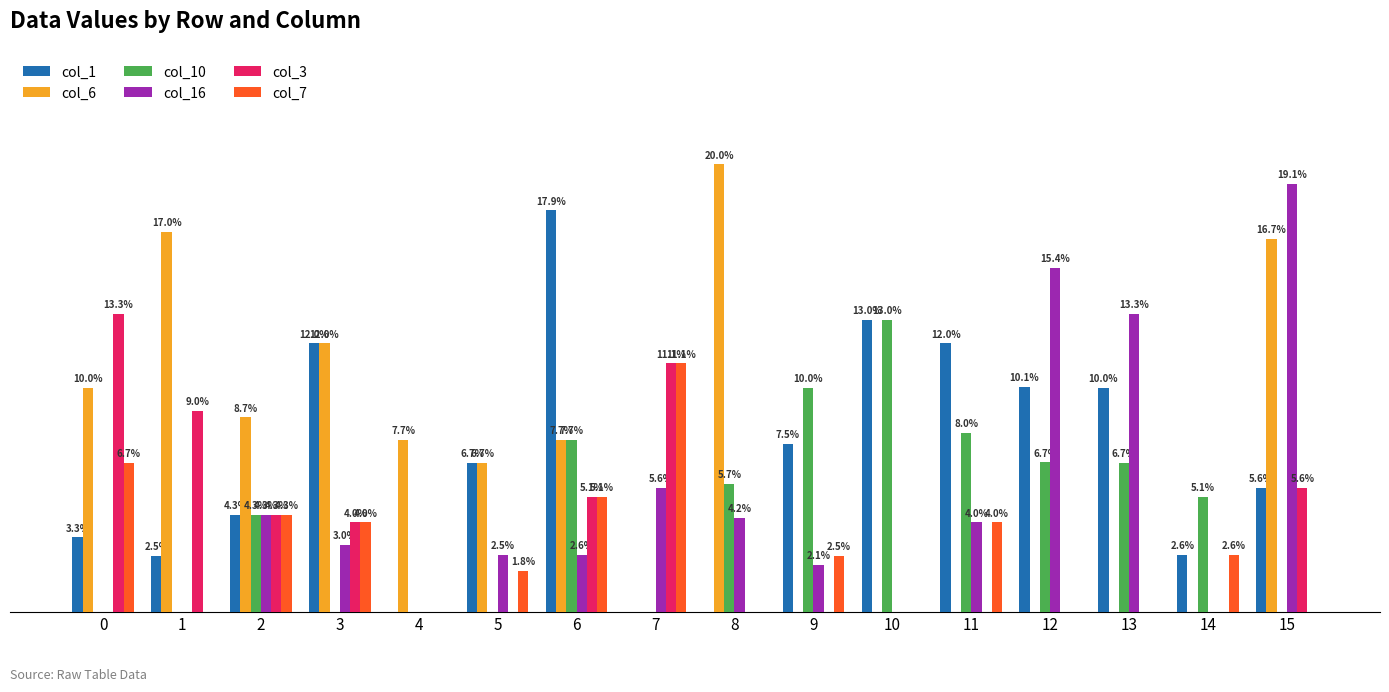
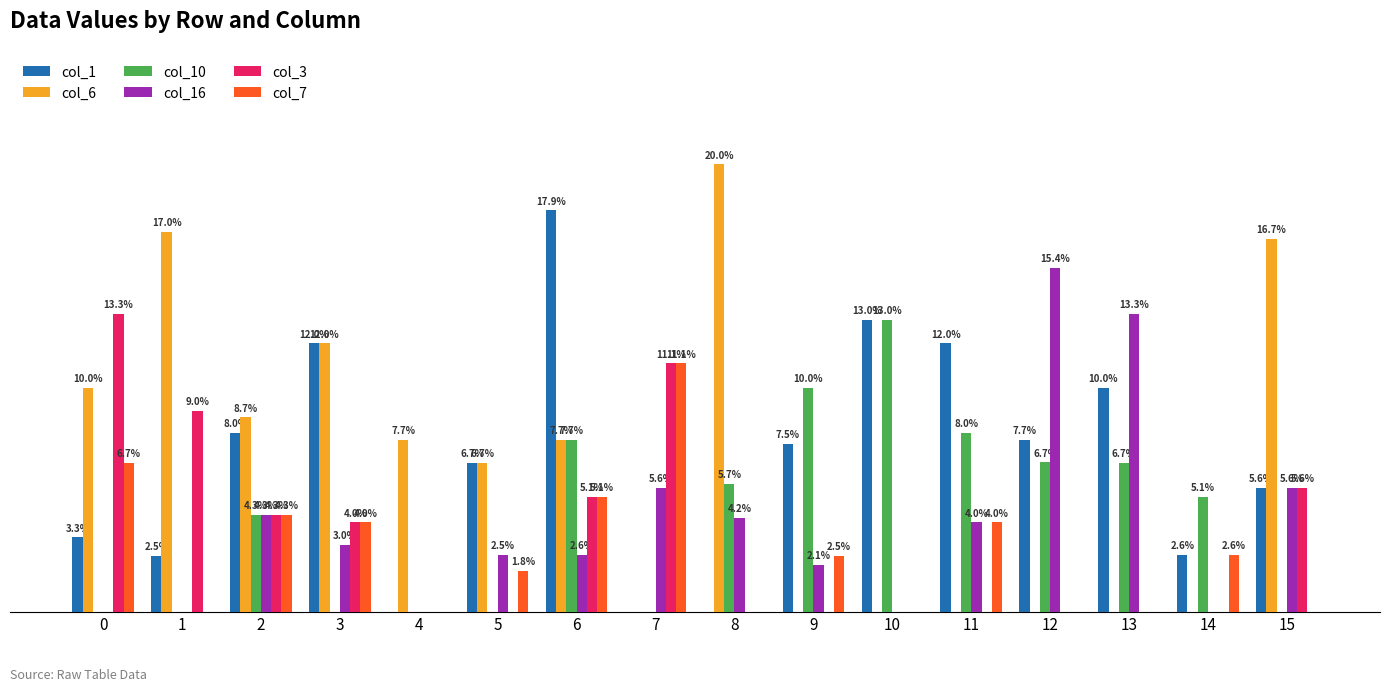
col_1, 2: 4.3% -> 8.0%
col_1, 12: 10.1% -> 7.7%
col_16, 15: 19.1% -> 5.6%
